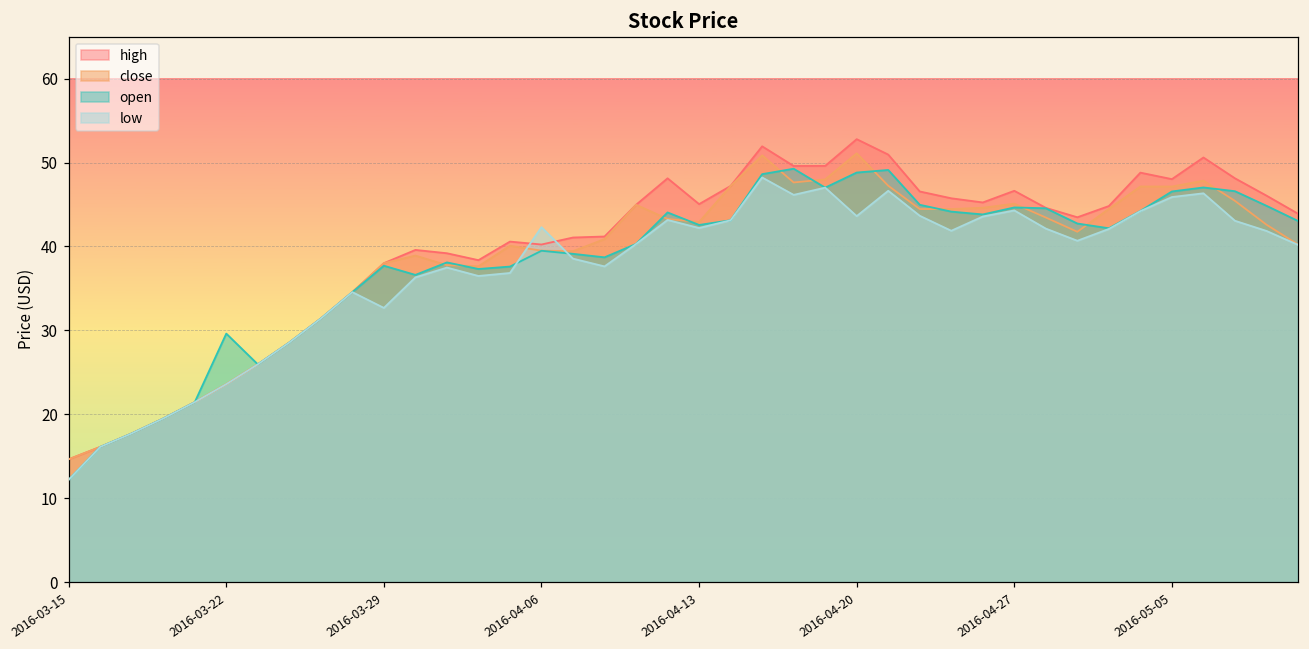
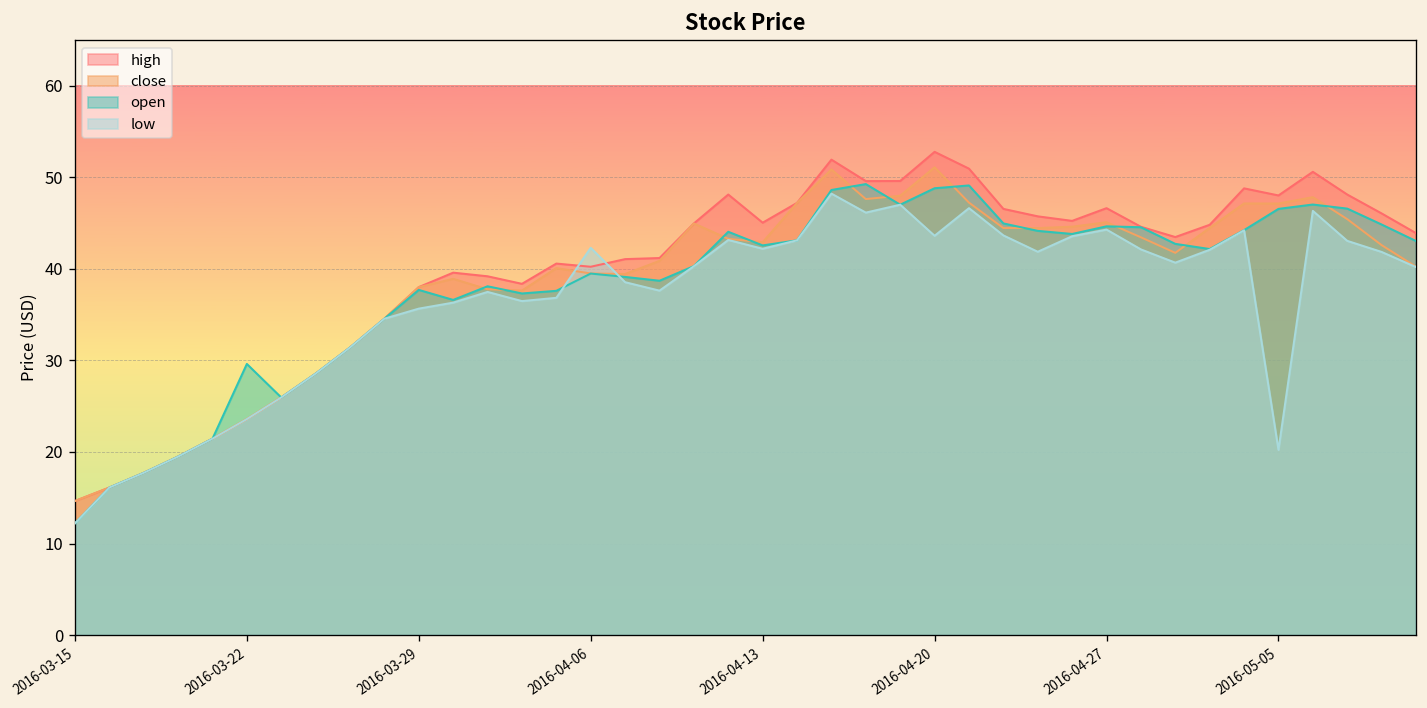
low, 2016-03-29: 33 -> 36
low, 2016-05-05: 46 -> 20
